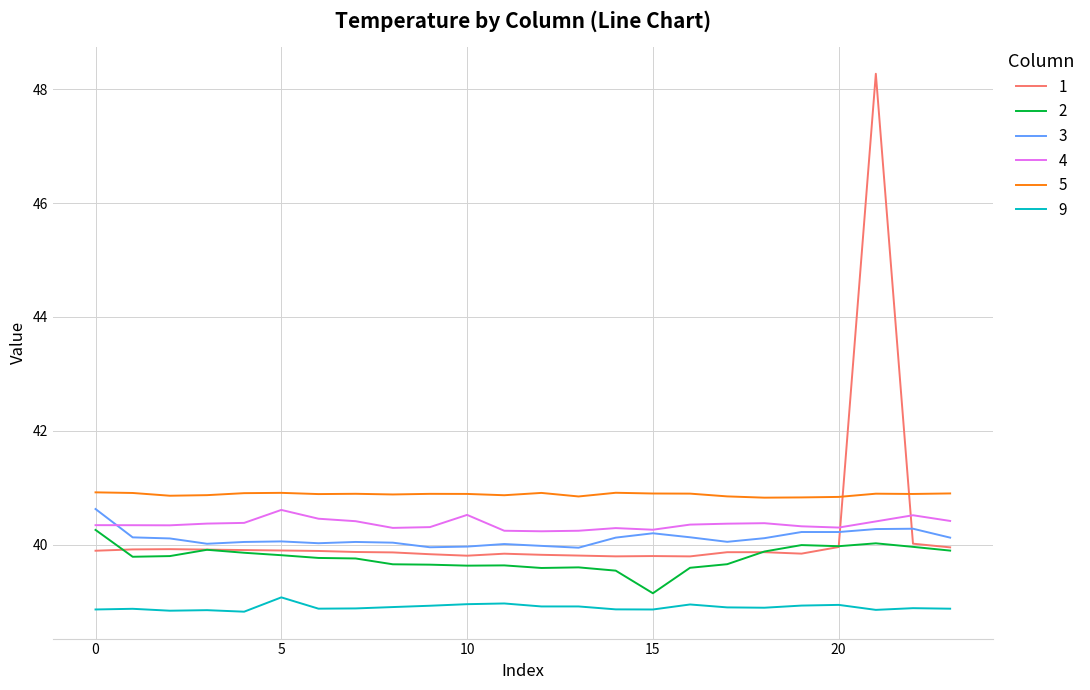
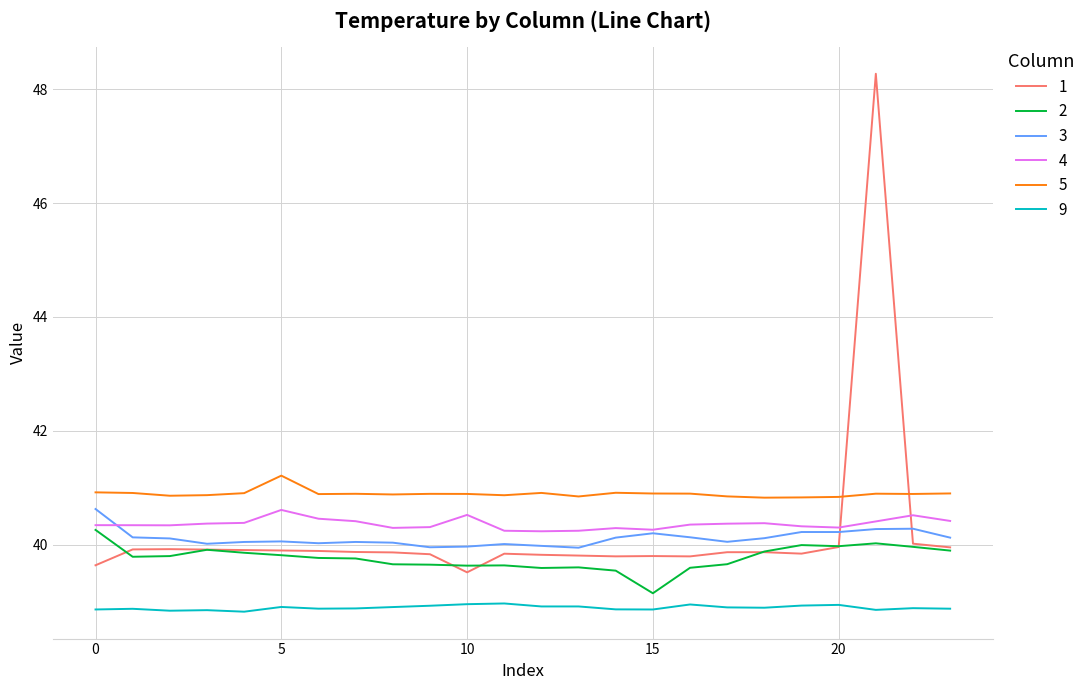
1, 0: 39.9 -> 39.6
5, 5: 40.9 -> 41.2
9, 5: 39.1 -> 38.9
1, 10: 39.8 -> 39.5
